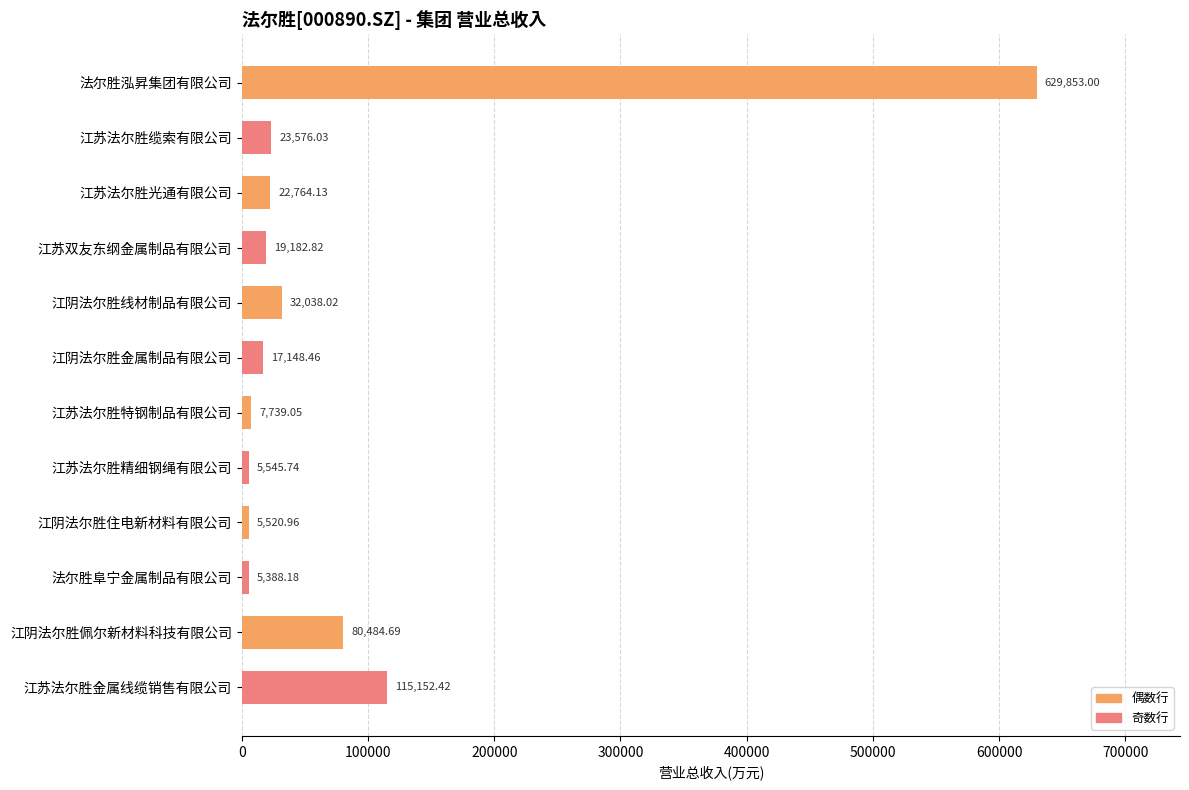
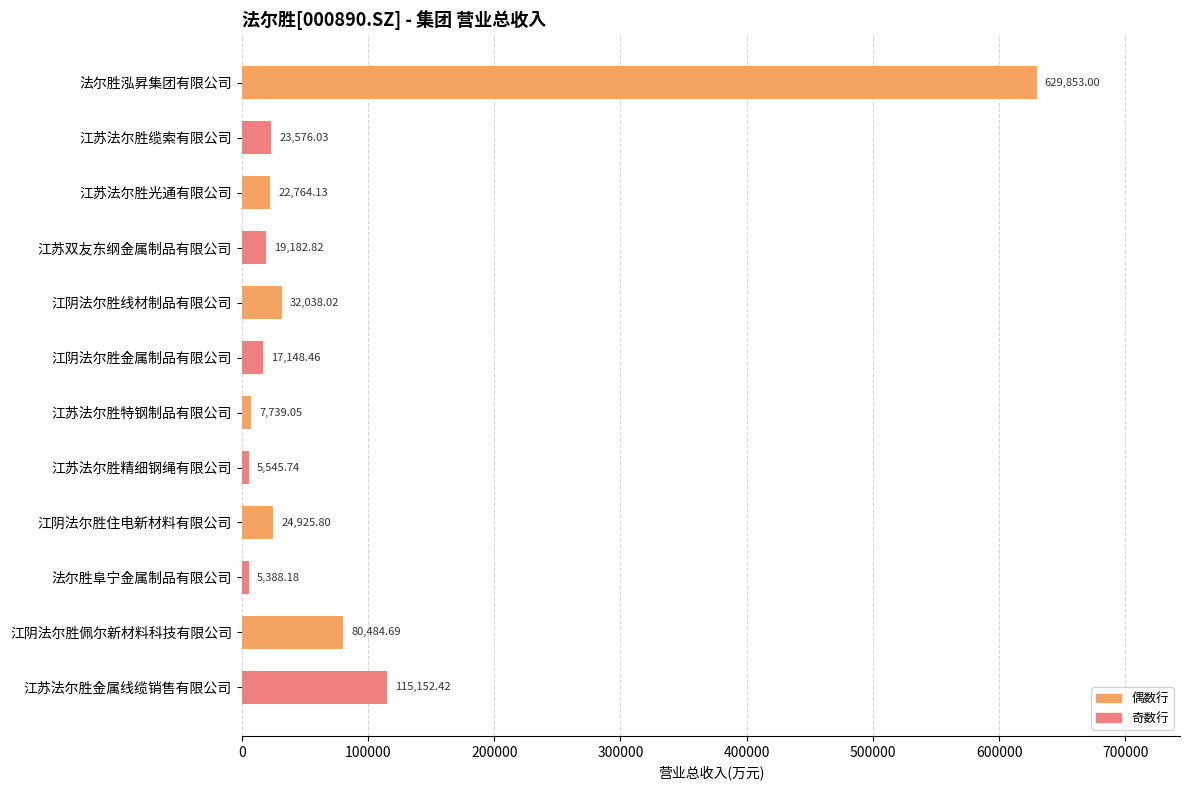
江阴法尔胜住电新材料有限公司: 5,520.96 -> 24,925.80
